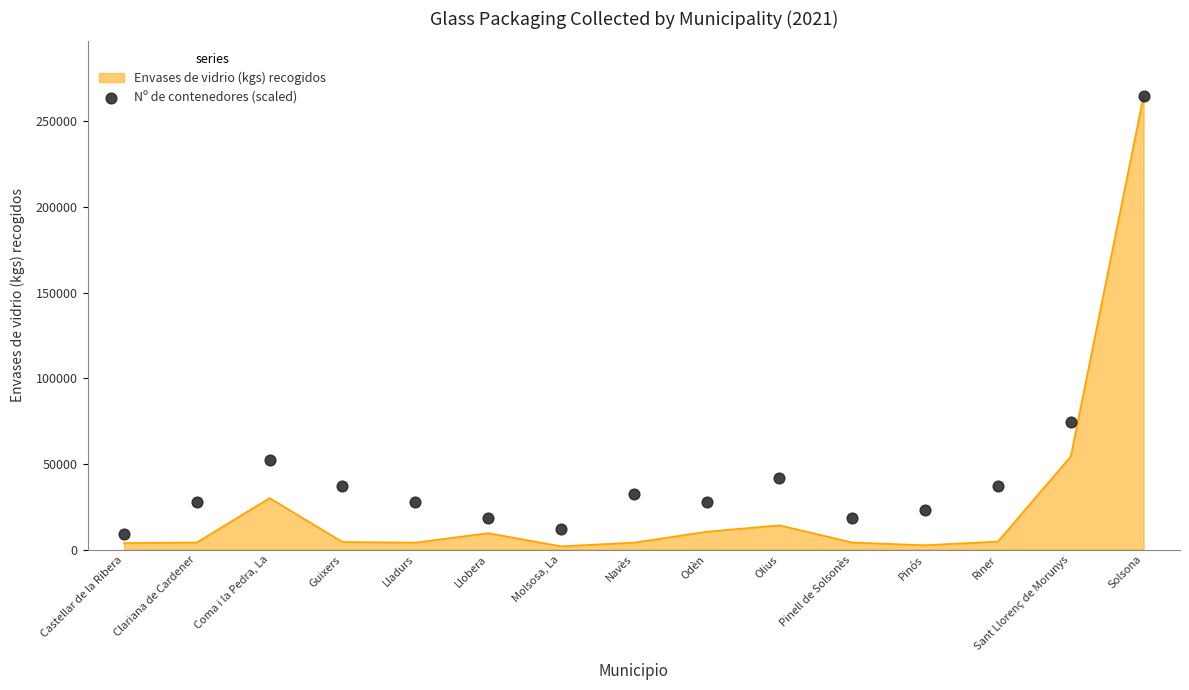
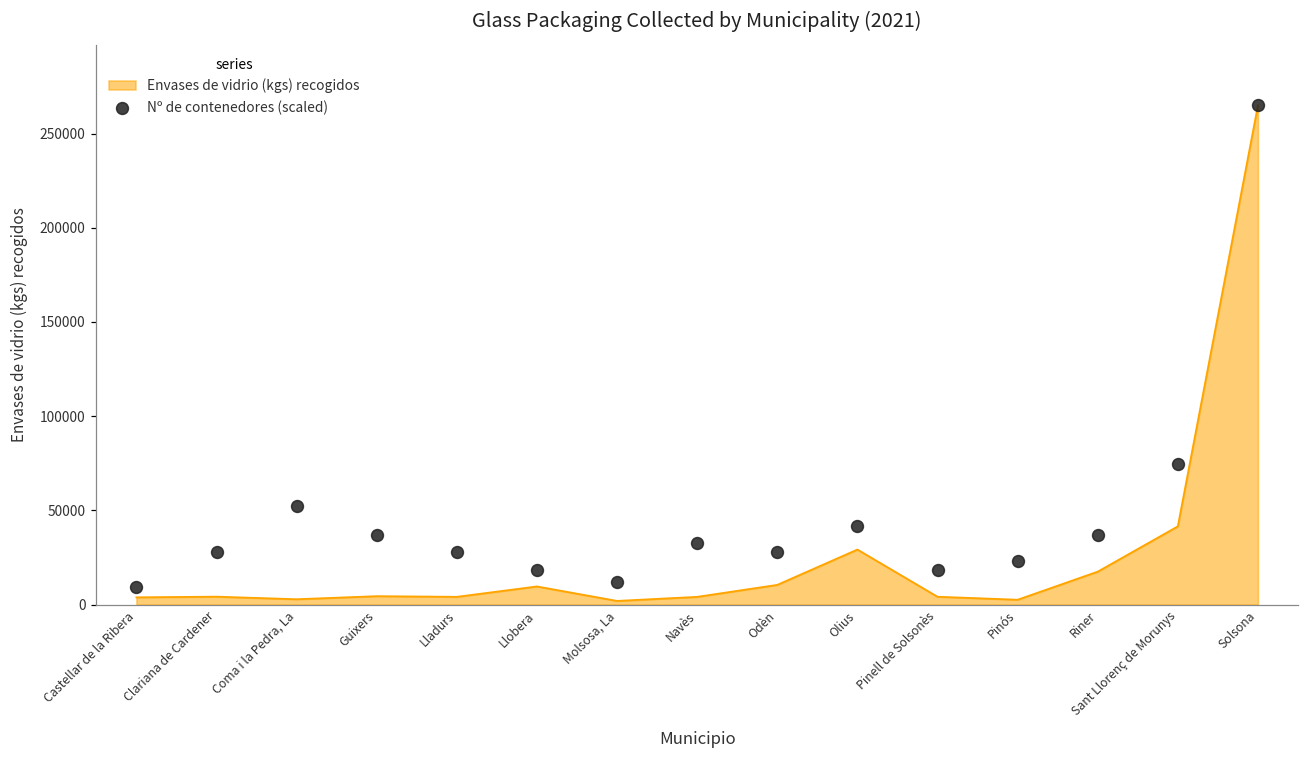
Envases de vidrio (kgs) recogidos, Coma i la Pedra, La: 30000 -> 3000
Envases de vidrio (kgs) recogidos, Olius: 14000 -> 29000
Envases de vidrio (kgs) recogidos, Riner: 5000 -> 17000
Envases de vidrio (kgs) recogidos, Sant Llorenç de Morunys: 54000 -> 42000
